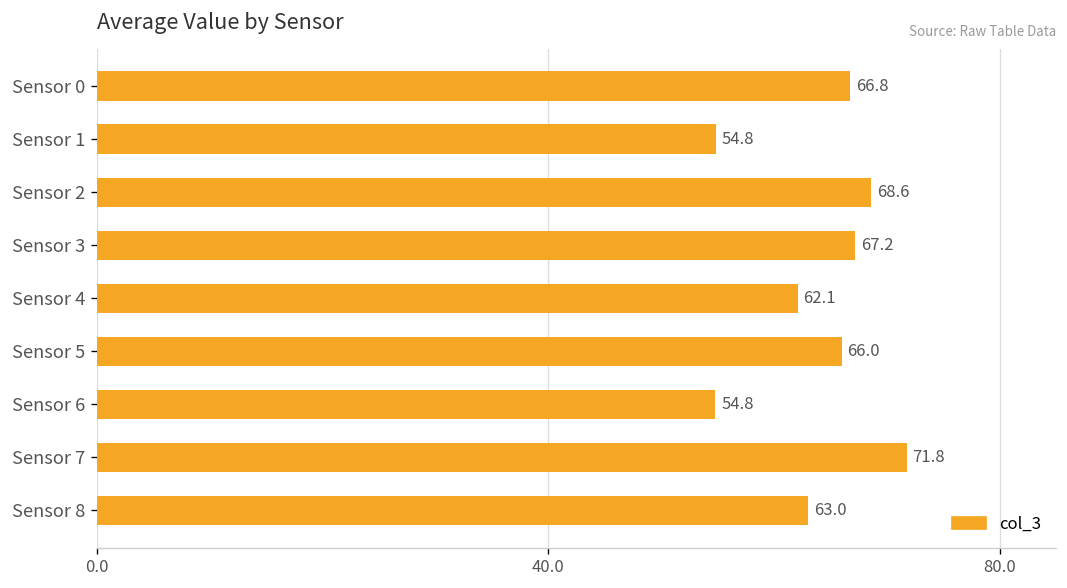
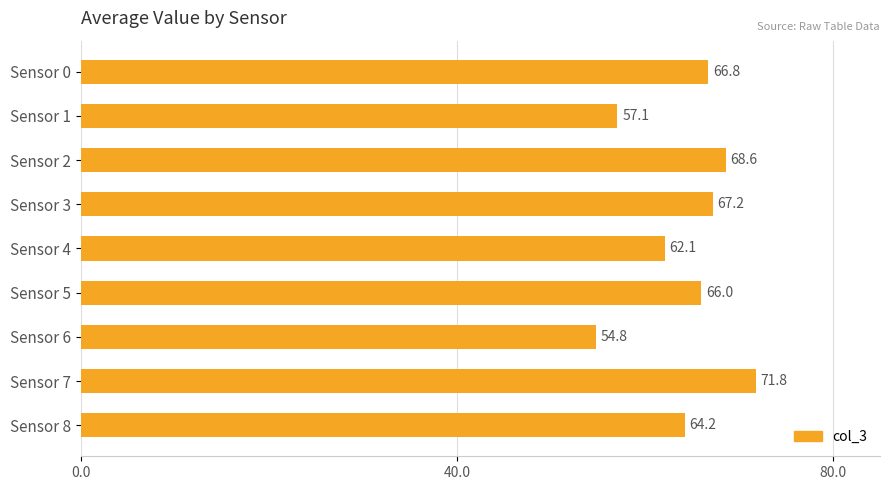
Sensor 1: 54.8 -> 57.1
Sensor 8: 63.0 -> 64.2
